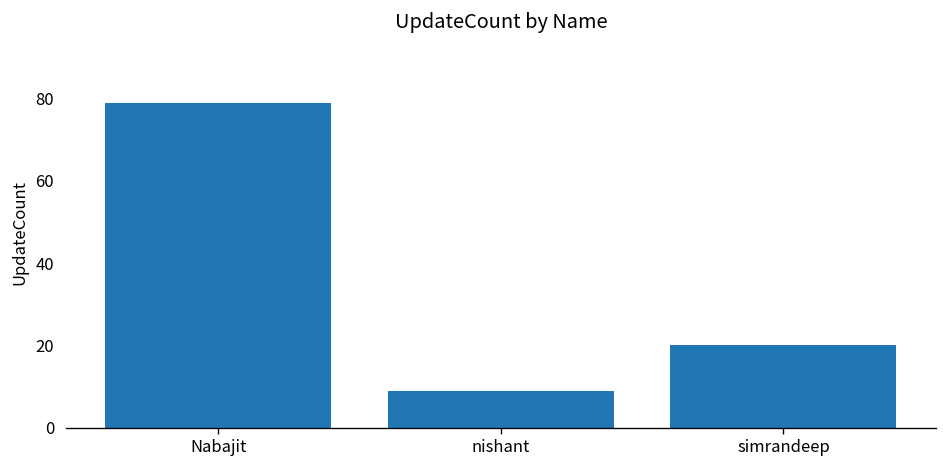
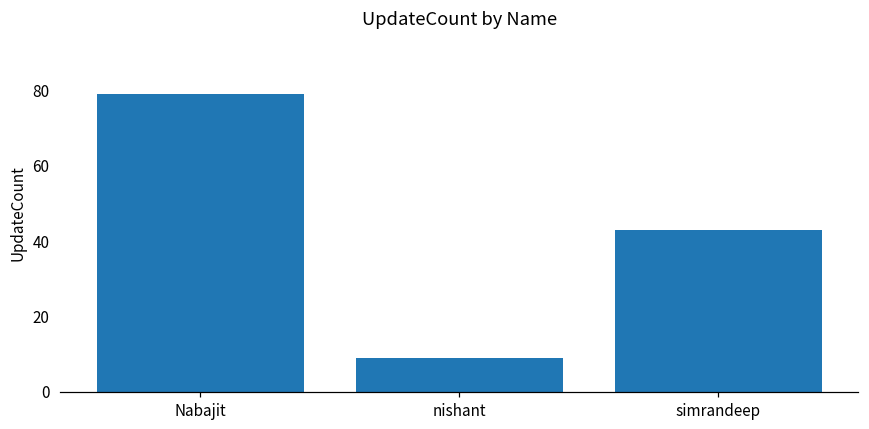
simrandeep: 20 -> 43
